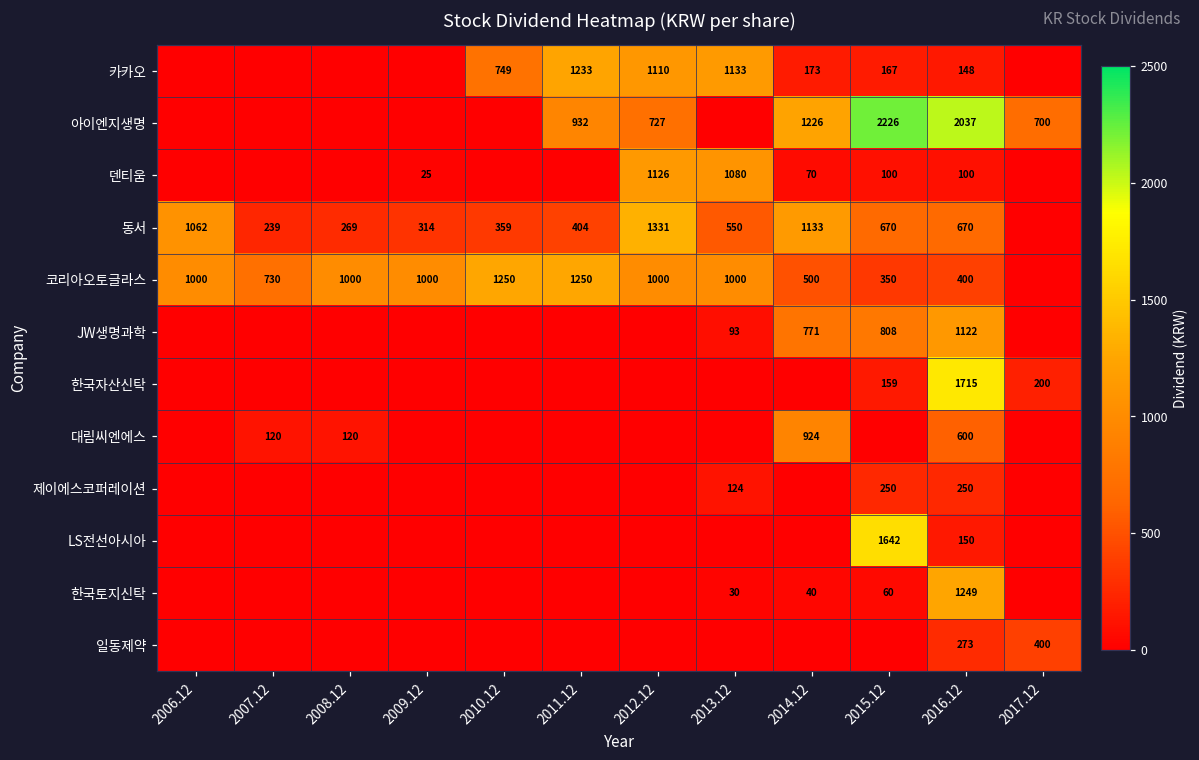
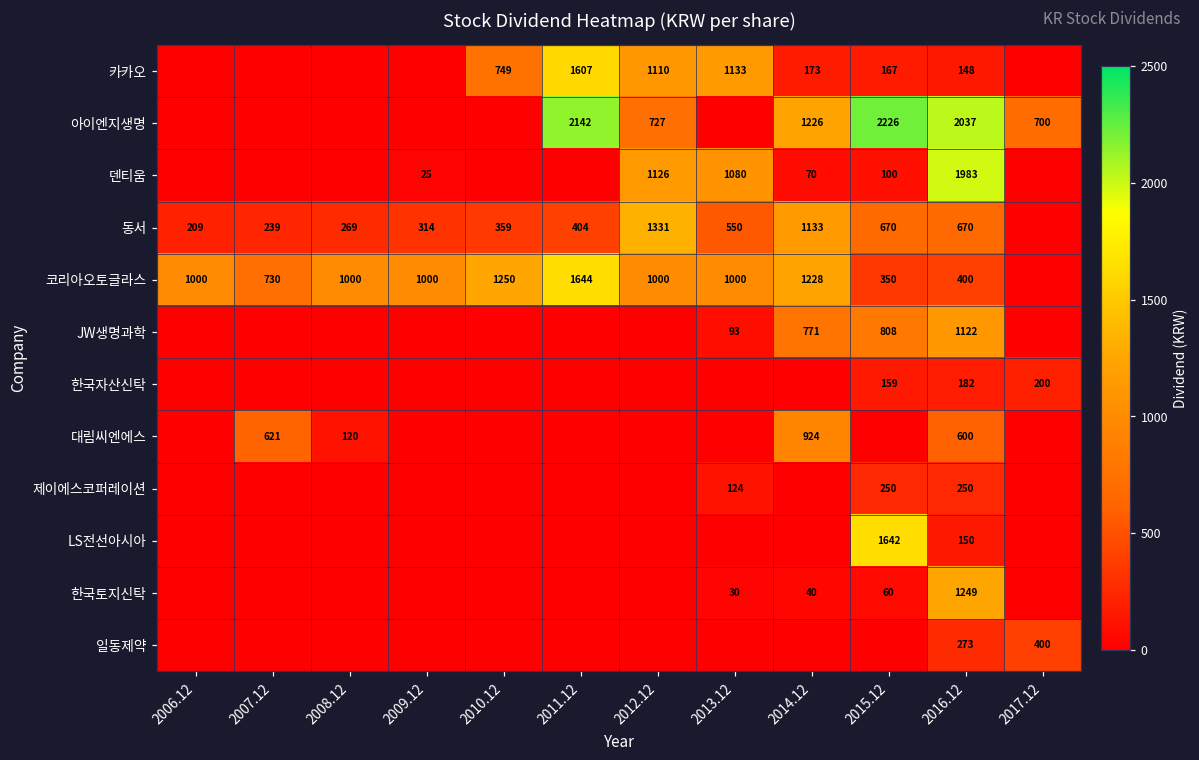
카카오, 2011.12: 1233 -> 1607
아이엔지생명, 2011.12: 932 -> 2142
덴티움, 2016.12: 100 -> 1983
동서, 2006.12: 1062 -> 209
코리아오토글라스, 2011.12: 1250 -> 1644
코리아오토글라스, 2014.12: 500 -> 1228
한국자산신탁, 2016.12: 1715 -> 182
대림씨엔에스, 2007.12: 120 -> 621
